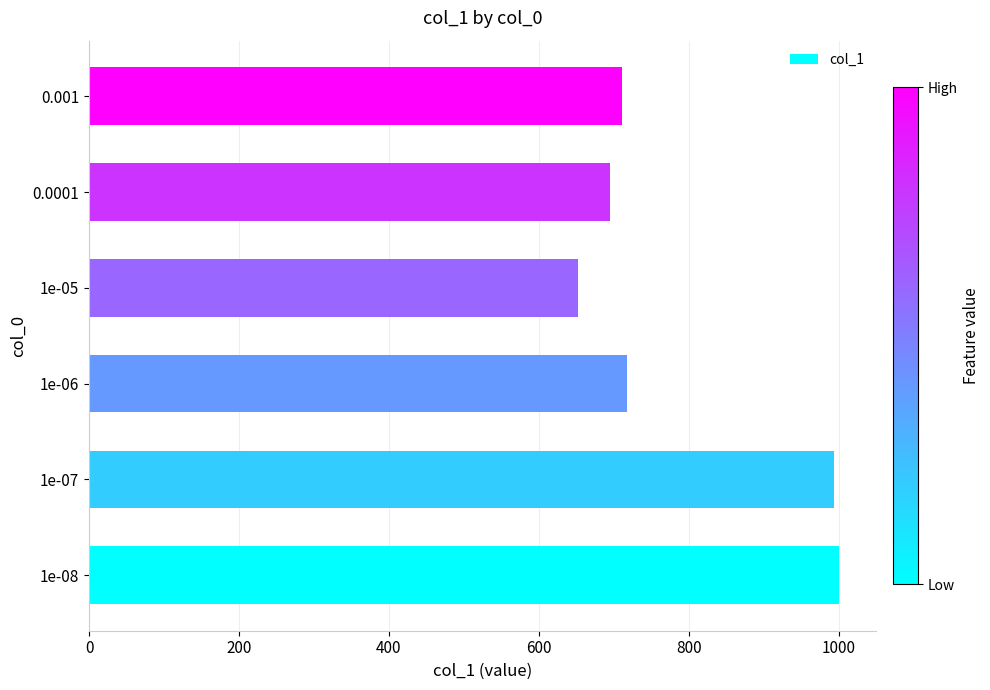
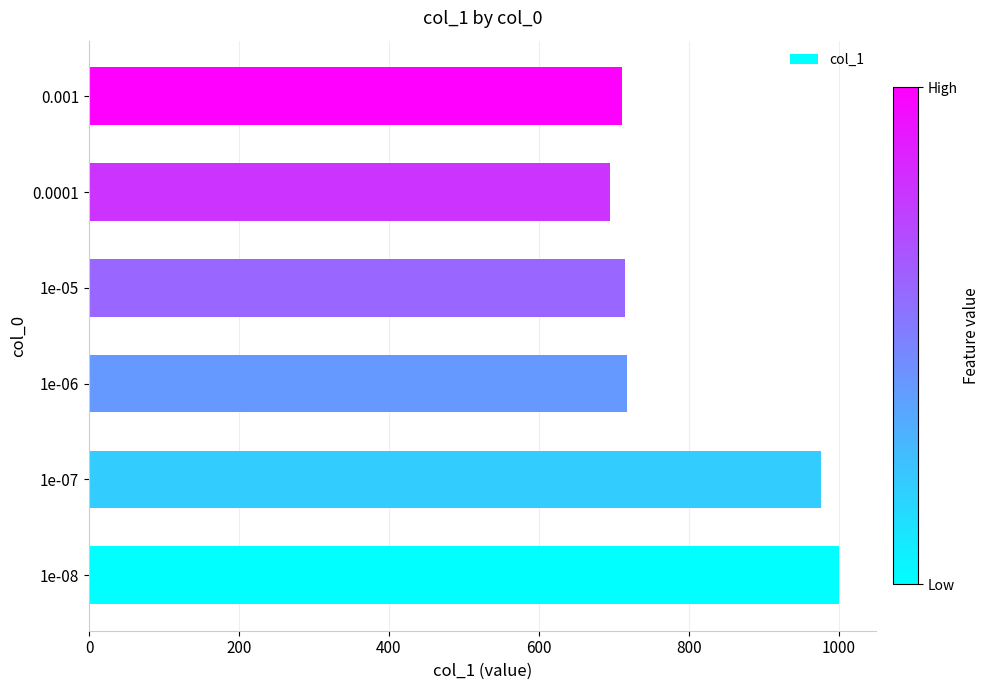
1e-05: 650 -> 720
1e-07: 990 -> 980
